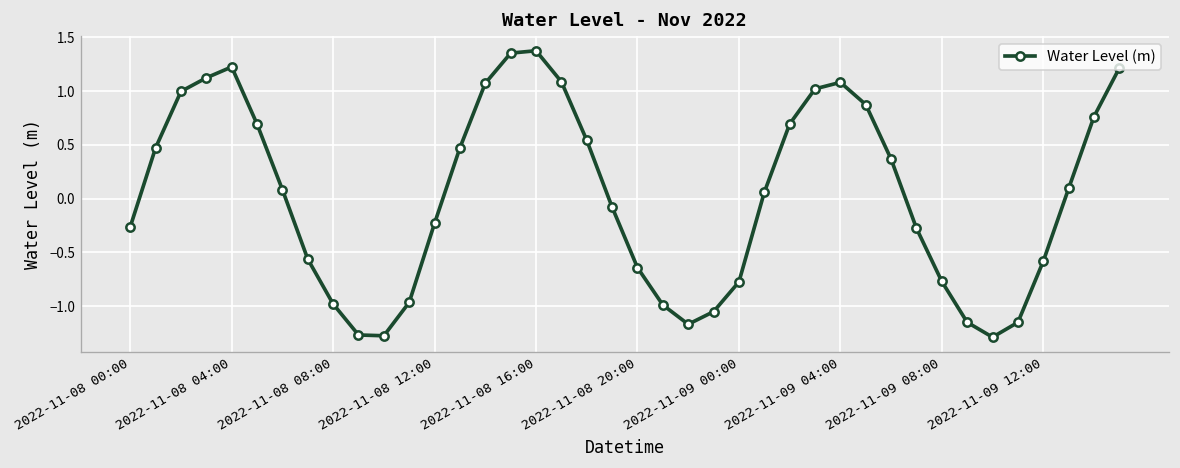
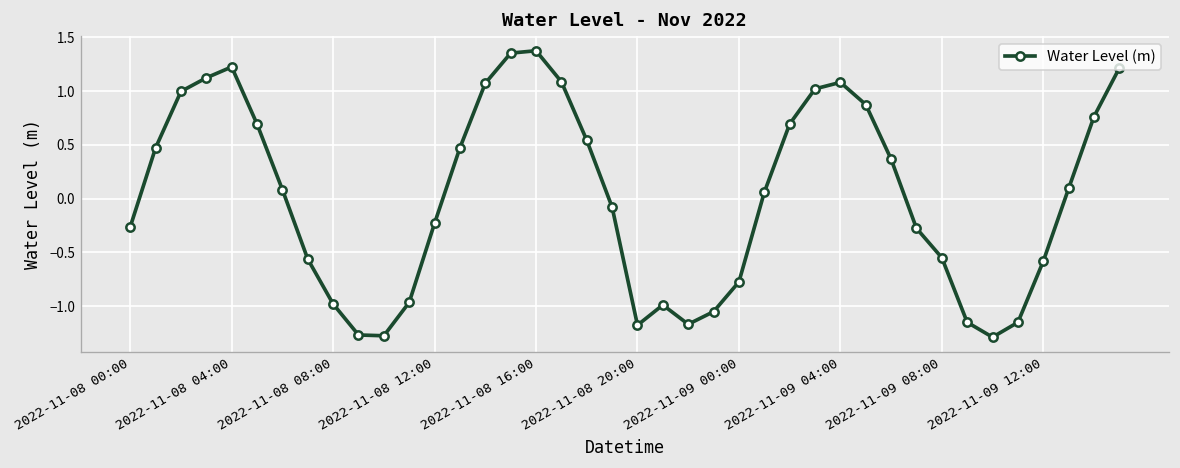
2022-11-08 20:00: -0.6 -> -1.2
2022-11-09 08:00: -0.8 -> -0.5
